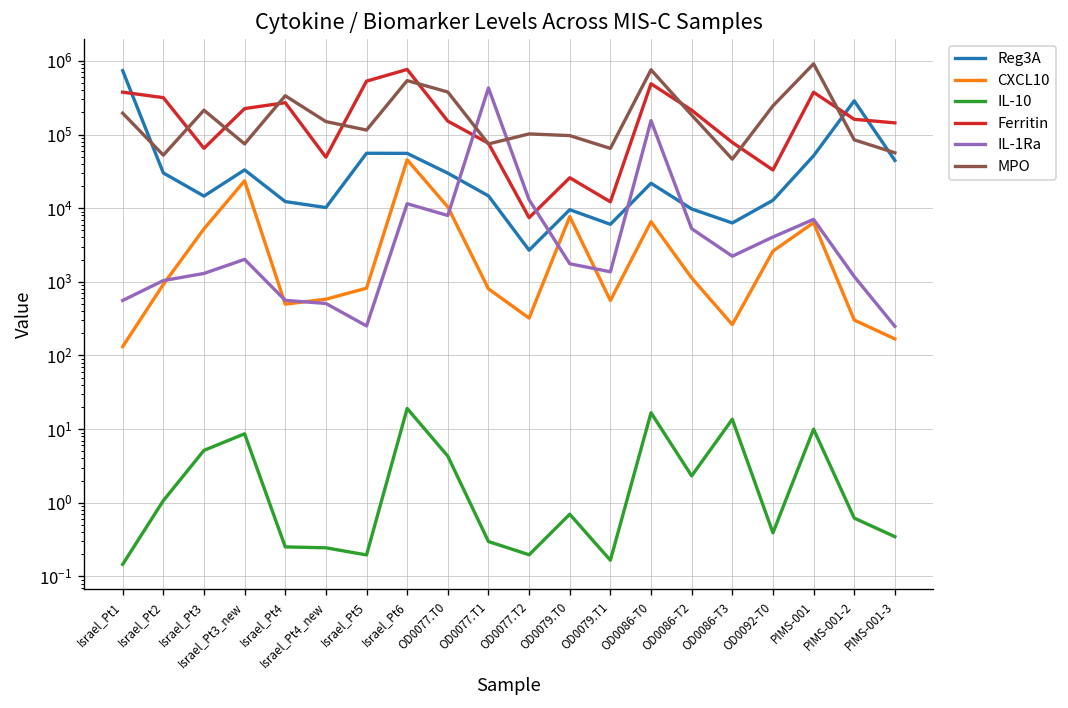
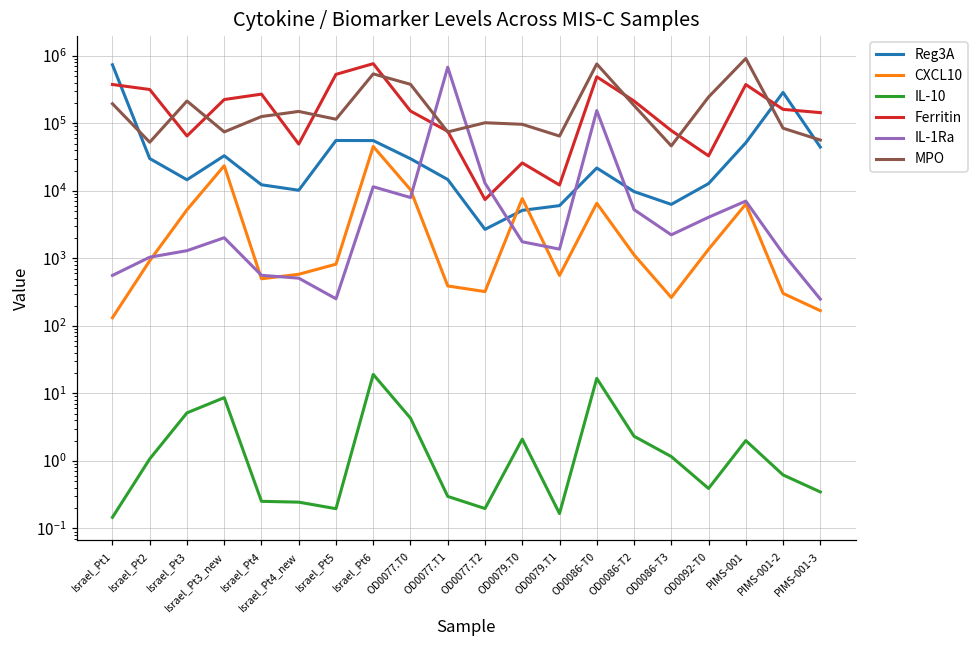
MPO, Israel_Pt4: 300000 -> 130000
CXCL10, OD0077.T1: 800 -> 400
IL-1Ra, OD0077.T1: 400000 -> 700000
Reg3A, OD0079.T0: 10000 -> 5000
IL-10, OD0079.T0: 0.7 -> 2.1
IL-10, OD0086-T3: 14 -> 1.2
CXCL10, OD0092-T0: 2600 -> 1400
IL-10, PIMS-001: 10 -> 2
